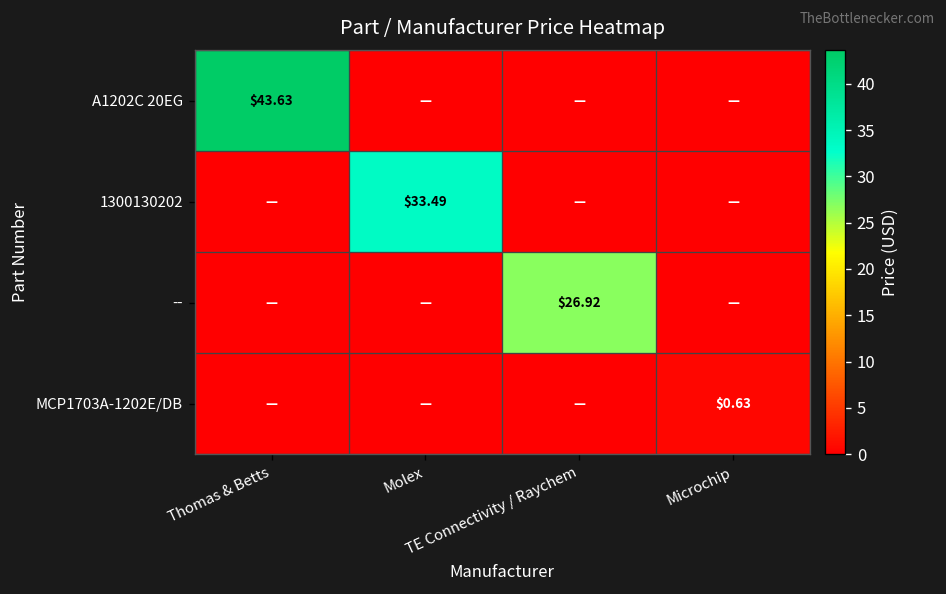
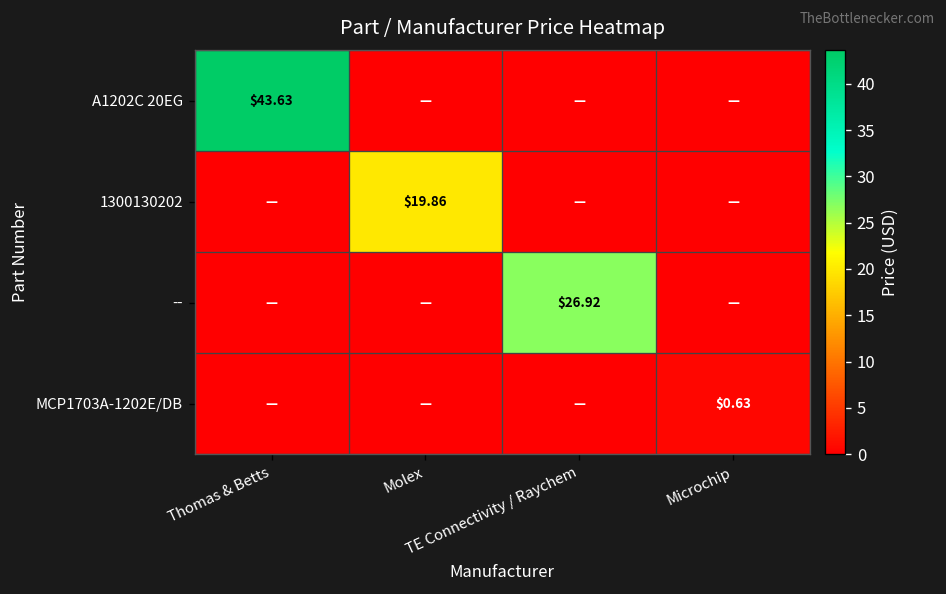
1300130202, Molex: $33.49 -> $19.86
